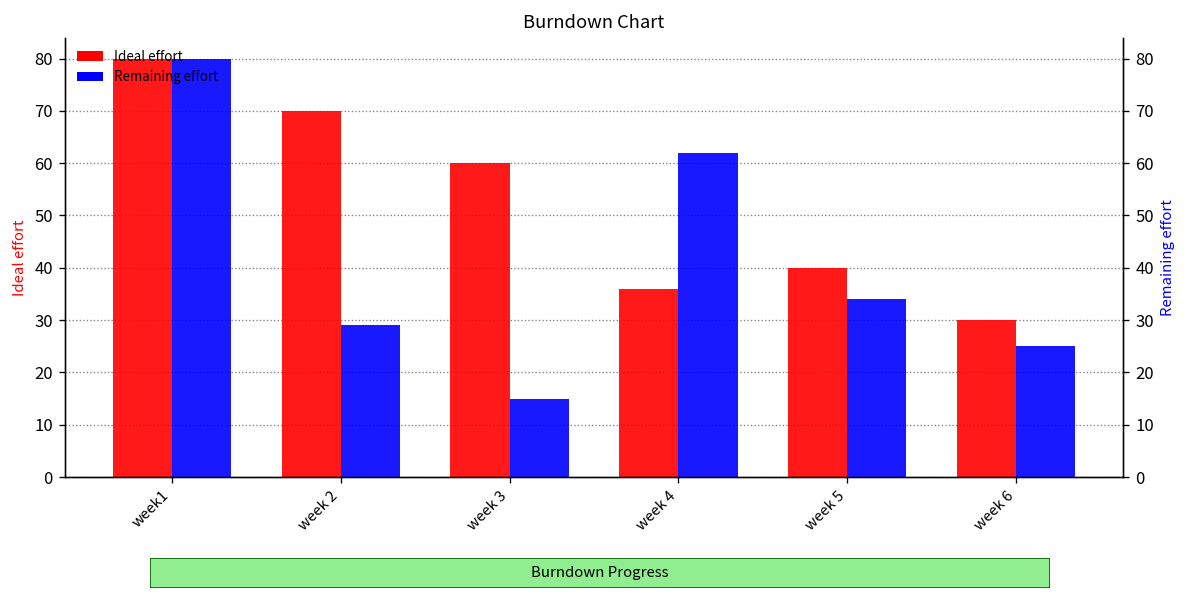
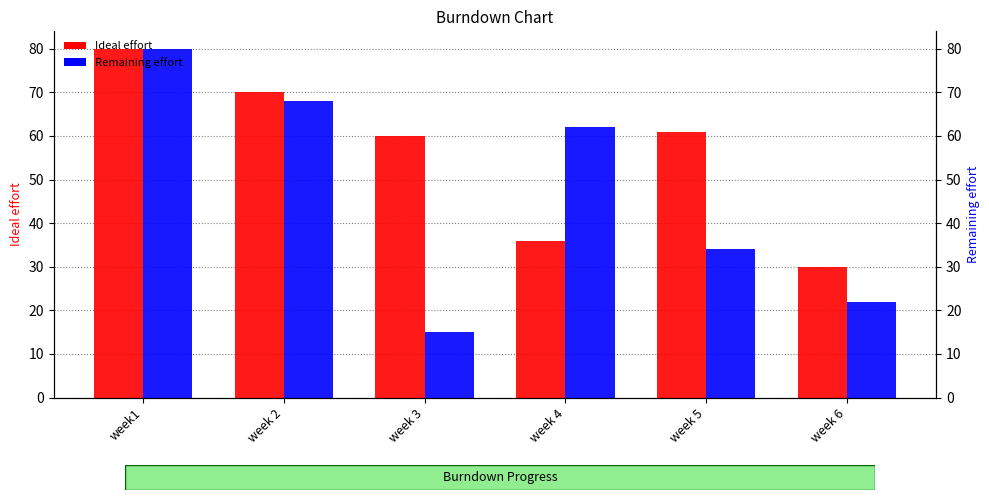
Remaining effort, week 2: 29 -> 68
Ideal effort, week 5: 40 -> 61
Remaining effort, week 6: 25 -> 22
